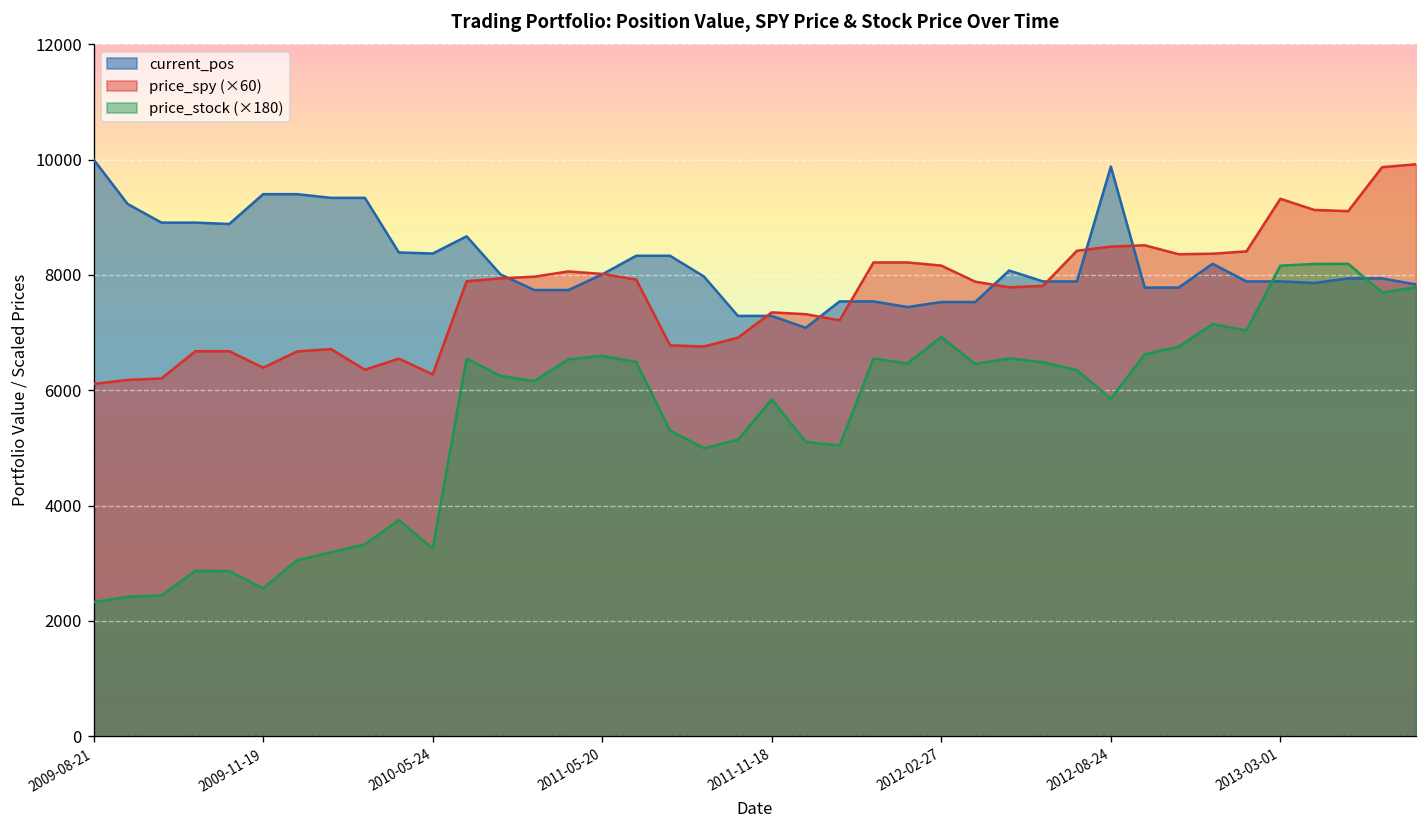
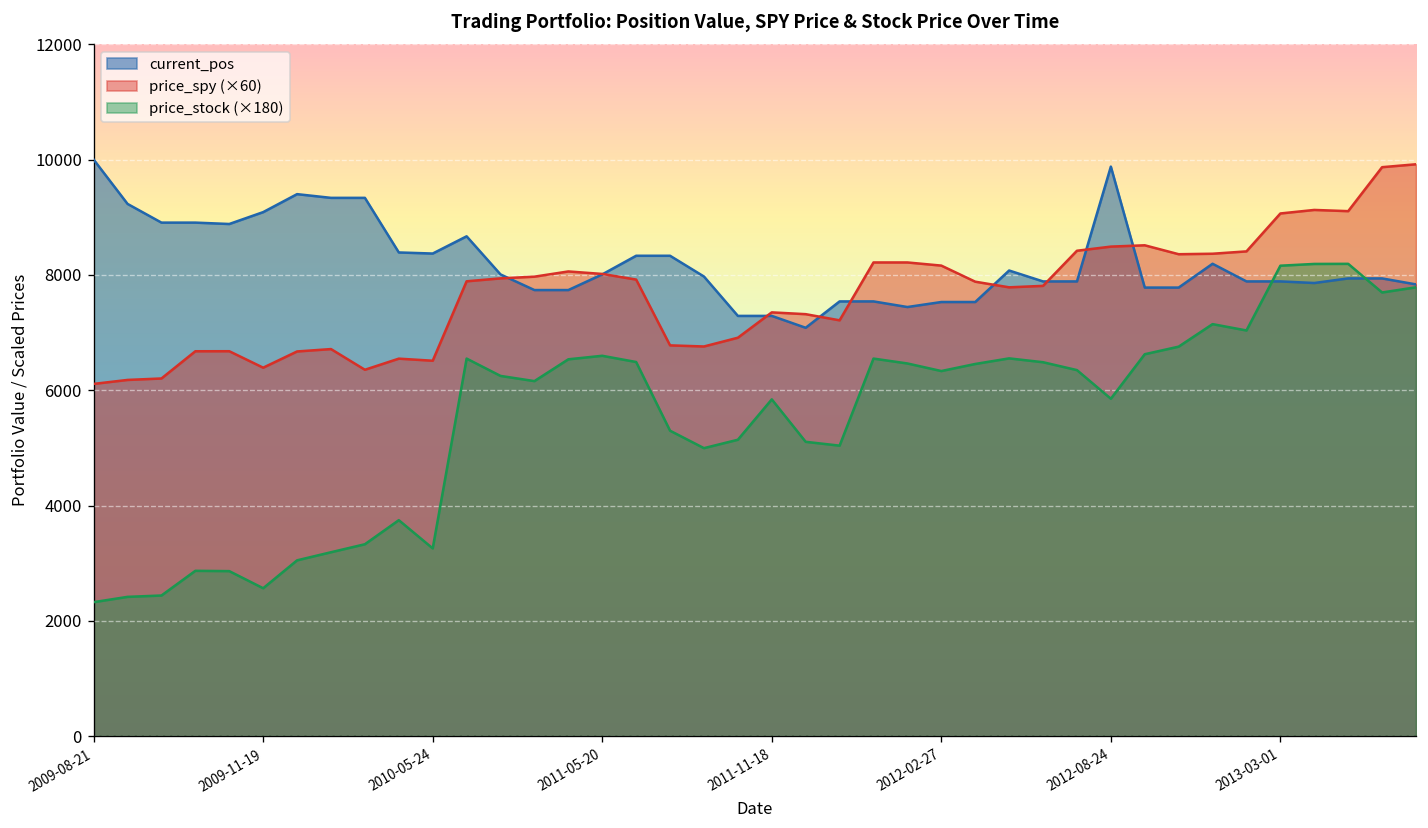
current_pos, 2009-11-19: 9400 -> 9100
price_spy (×60), 2010-05-24: 6300 -> 6500
price_stock (×180), 2012-02-27: 6900 -> 6300
price_spy (×60), 2013-03-01: 9300 -> 9100
